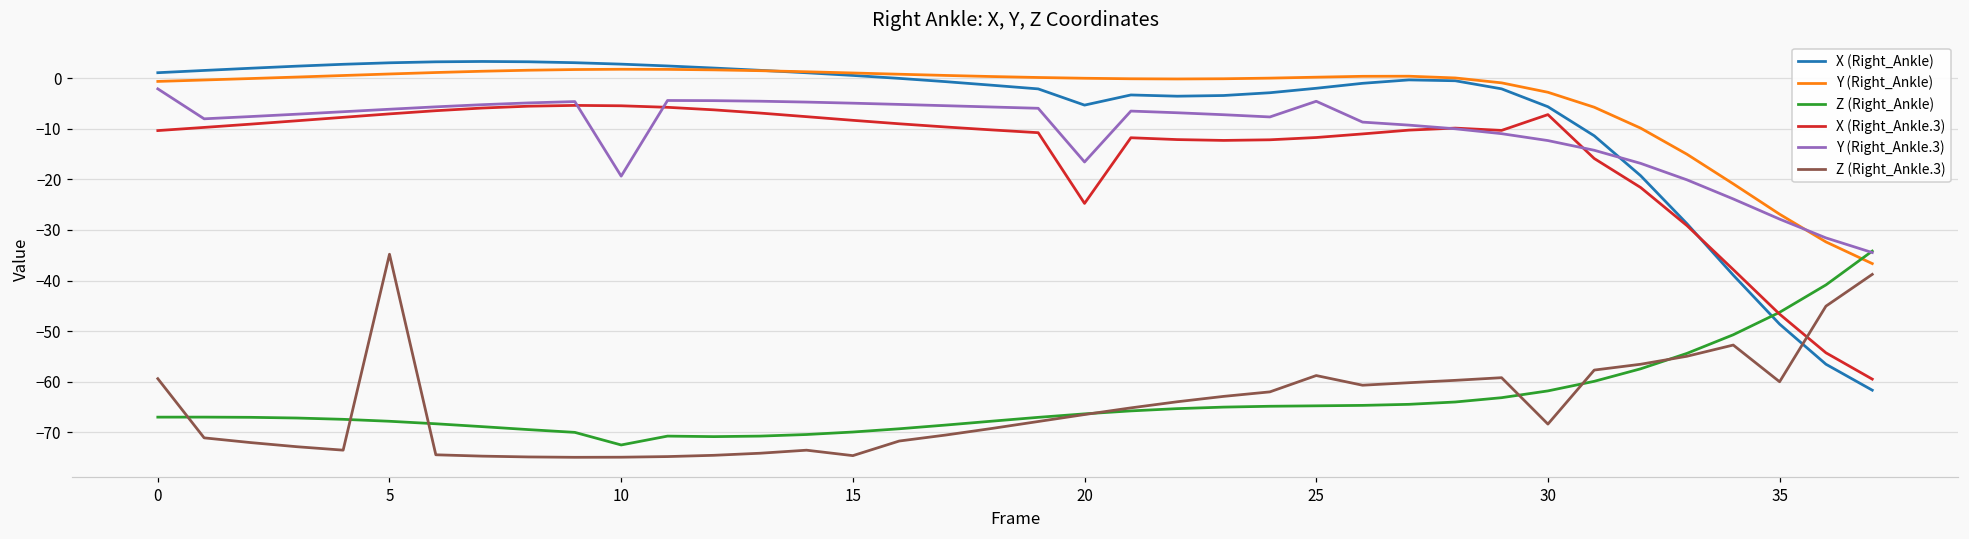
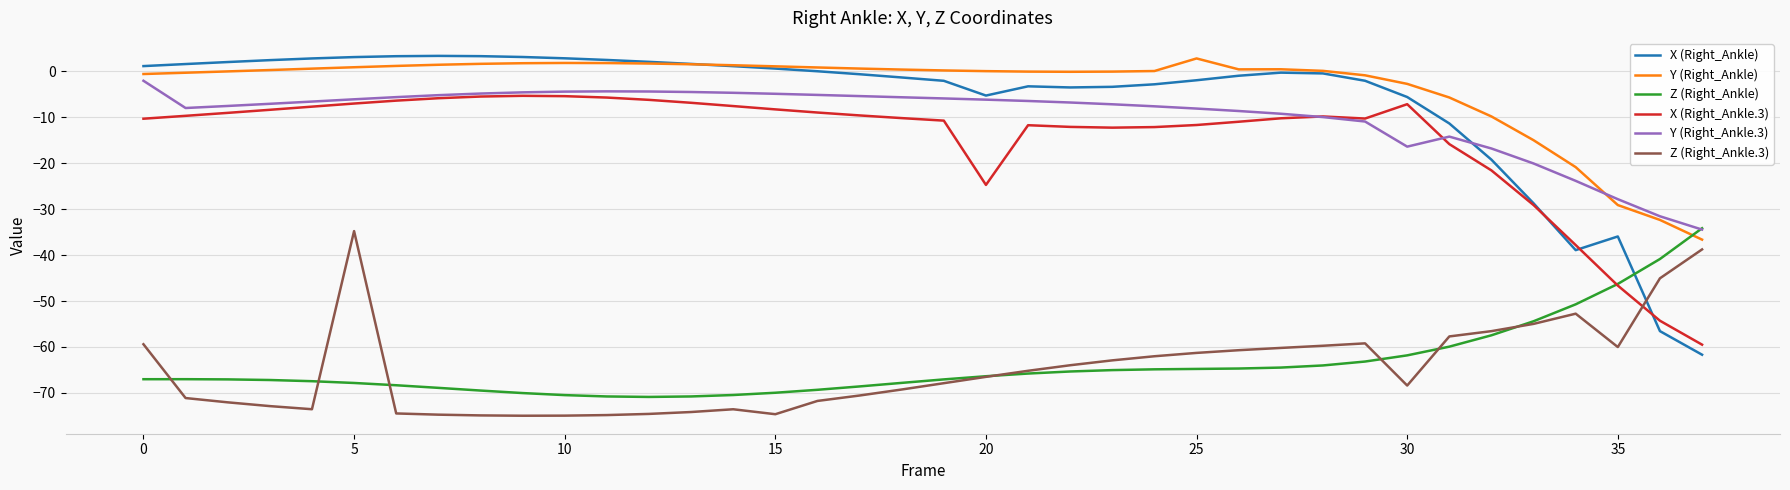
Z (Right_Ankle), 10: -73 -> -70
Y (Right_Ankle.3), 10: -19 -> -4
Y (Right_Ankle.3), 20: -17 -> -6
Y (Right_Ankle), 25: 0 -> 3
Y (Right_Ankle.3), 25: -5 -> -8
Z (Right_Ankle.3), 25: -59 -> -61
Y (Right_Ankle.3), 30: -12 -> -16
X (Right_Ankle), 35: -49 -> -36
Y (Right_Ankle), 35: -27 -> -29
